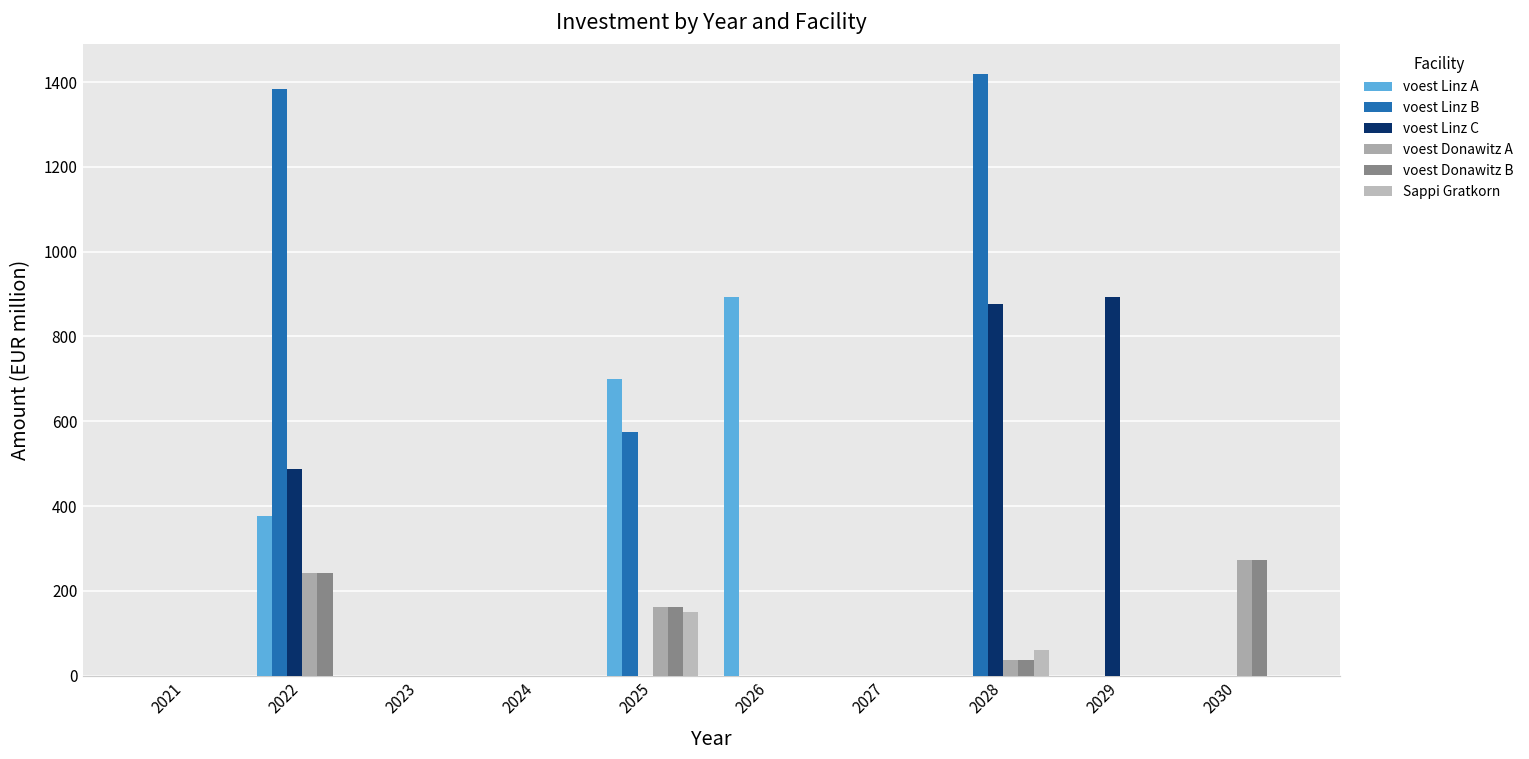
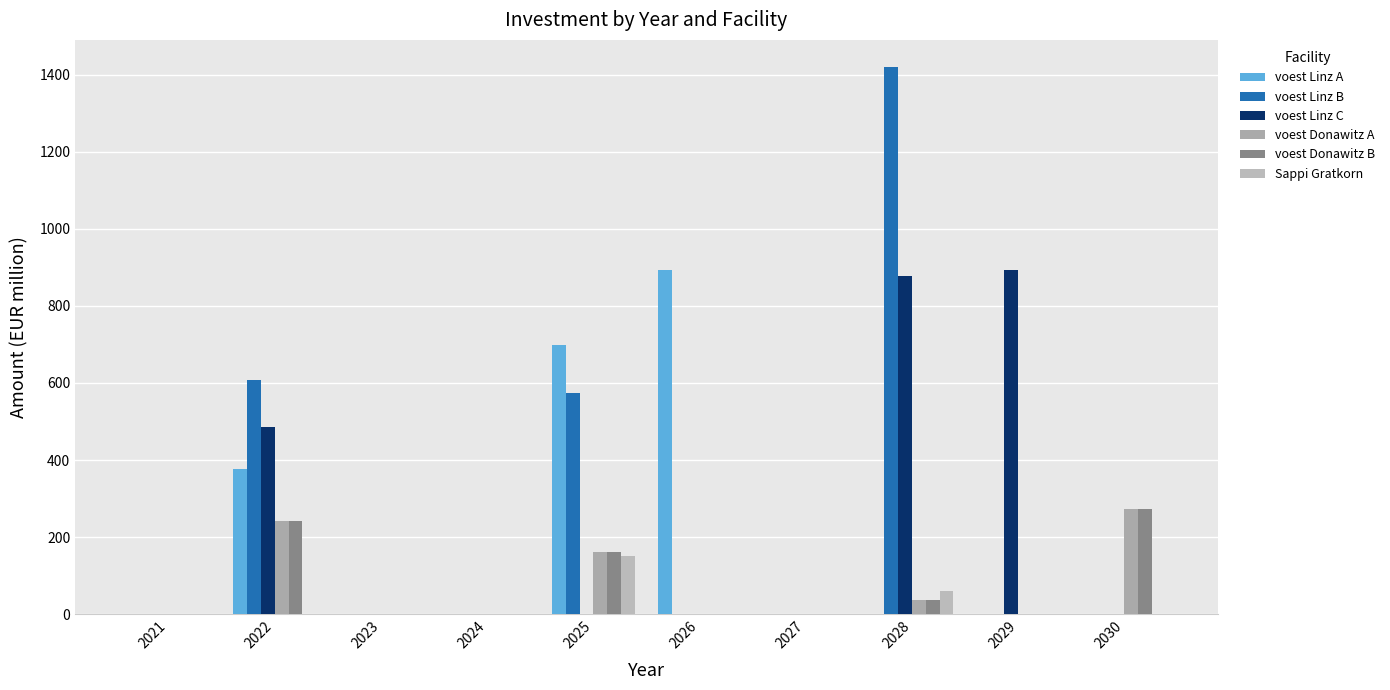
voest Linz B, 2022: 1380 -> 610
